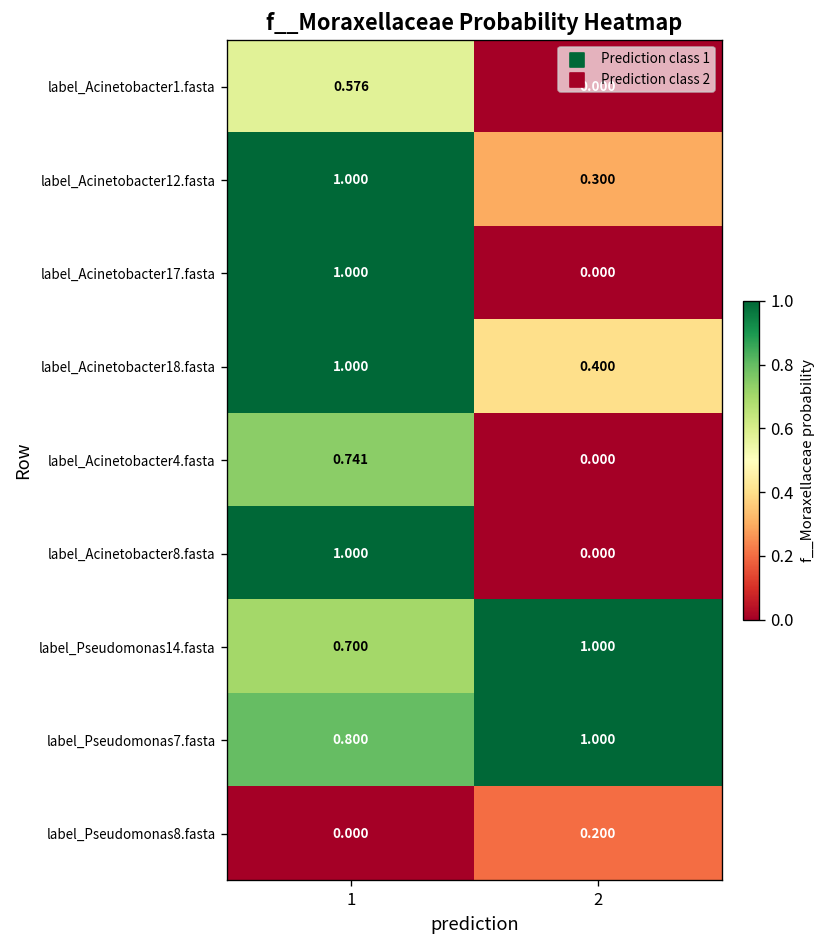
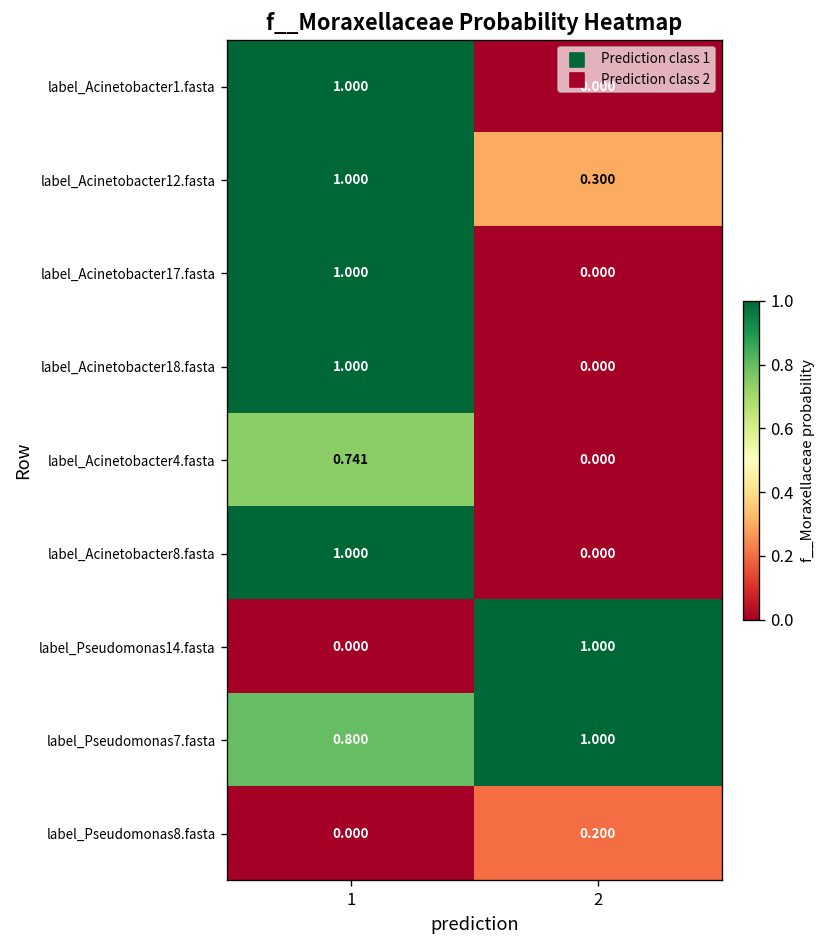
label_Acinetobacter1.fasta, 1: 0.576 -> 1.000
label_Acinetobacter18.fasta, 2: 0.400 -> 0.000
label_Pseudomonas14.fasta, 1: 0.700 -> 0.000
